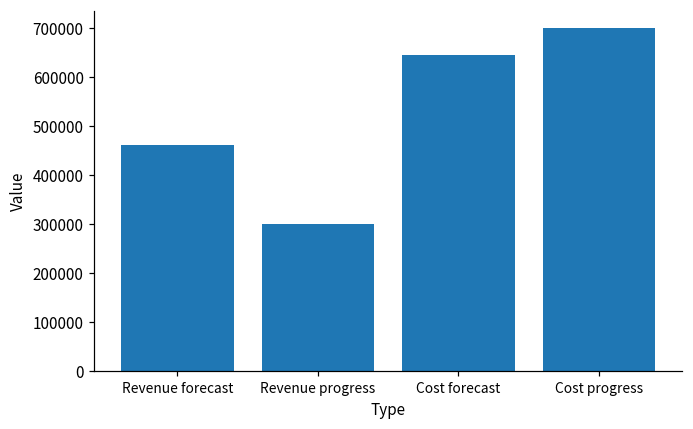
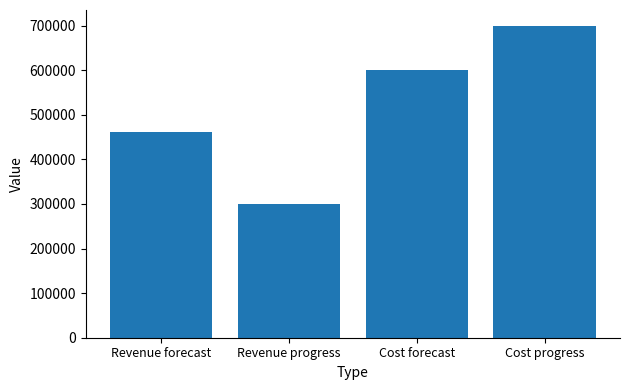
Cost forecast: 650000 -> 600000
